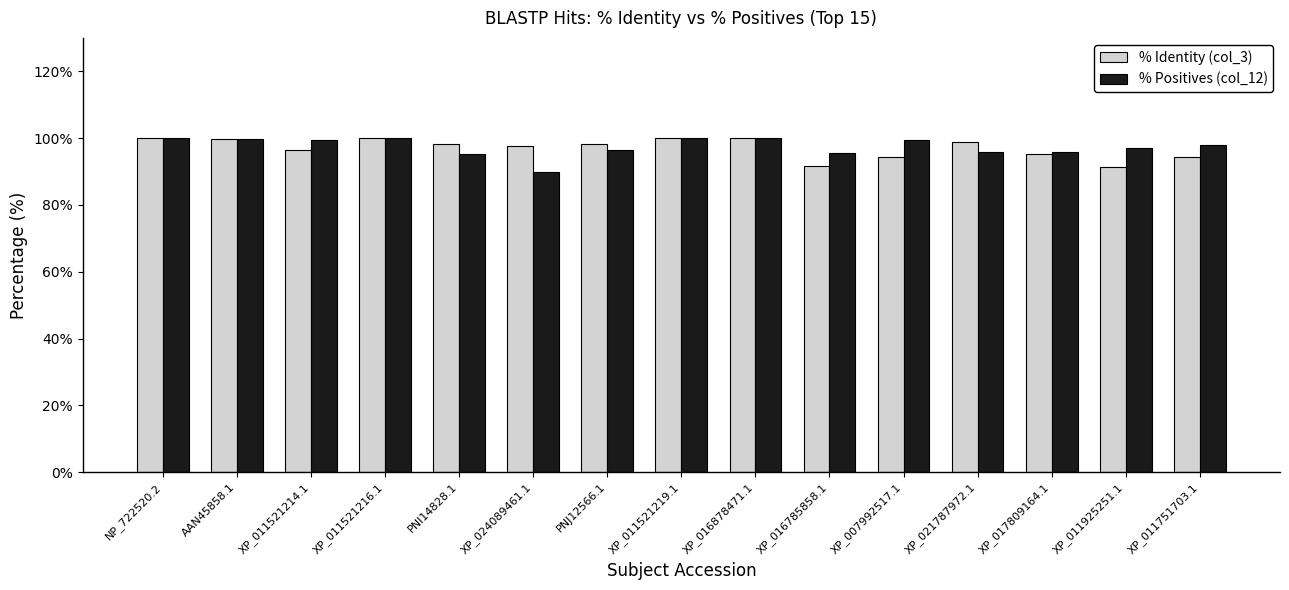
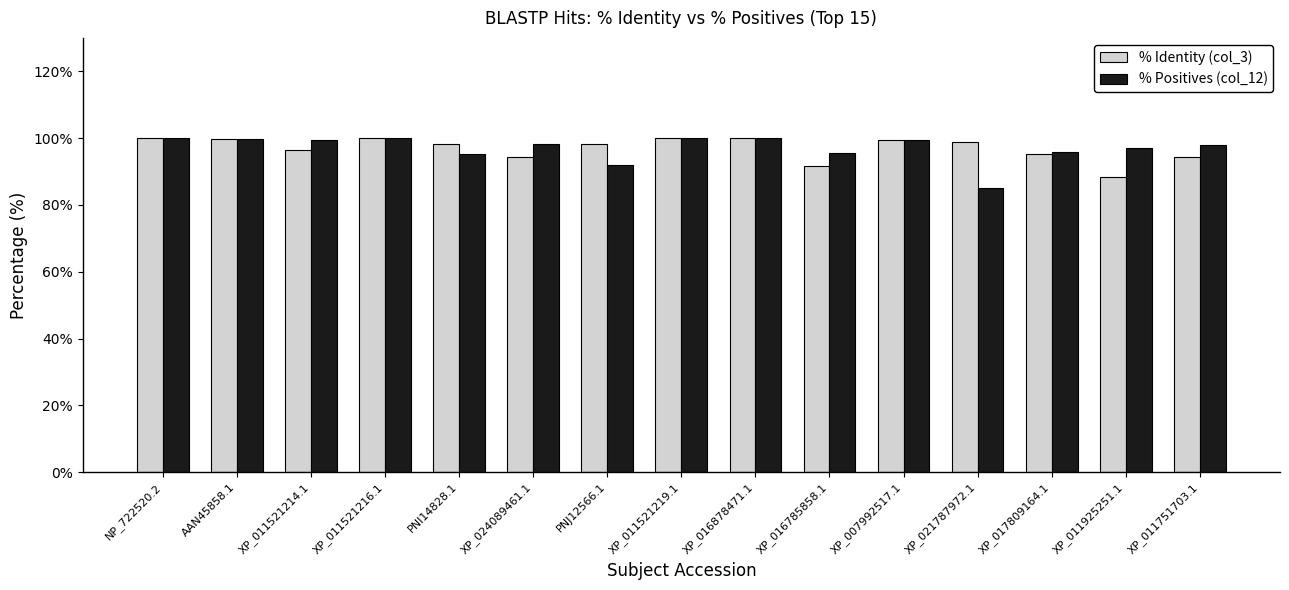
% Identity (col_3), XP_024089461.1: 98% -> 94%
% Positives (col_12), XP_024089461.1: 90% -> 98%
% Positives (col_12), PNJ12566.1: 96% -> 92%
% Identity (col_3), XP_007992517.1: 94% -> 99%
% Positives (col_12), XP_021787972.1: 96% -> 85%
% Identity (col_3), XP_011925251.1: 91% -> 88%
